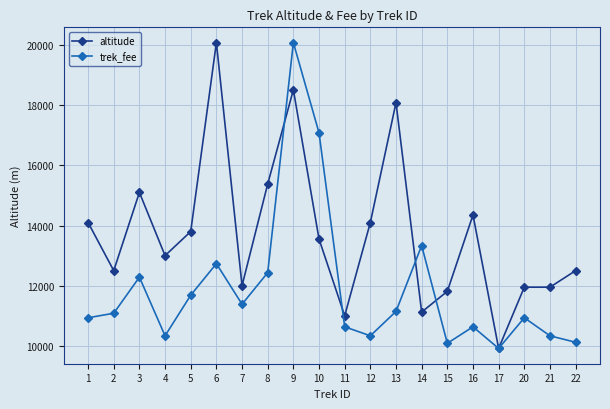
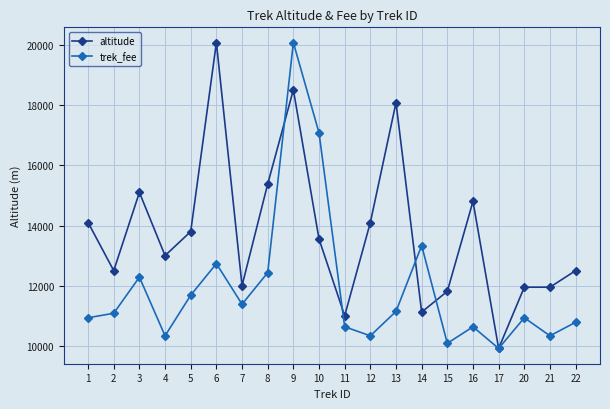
altitude, 16: 14400 -> 14800
trek_fee, 22: 10100 -> 10800
